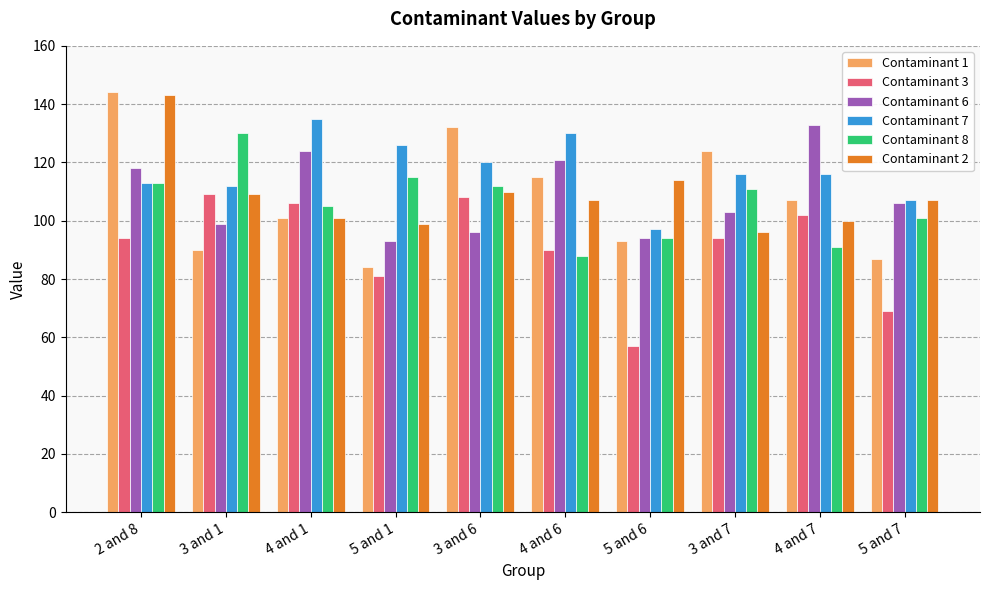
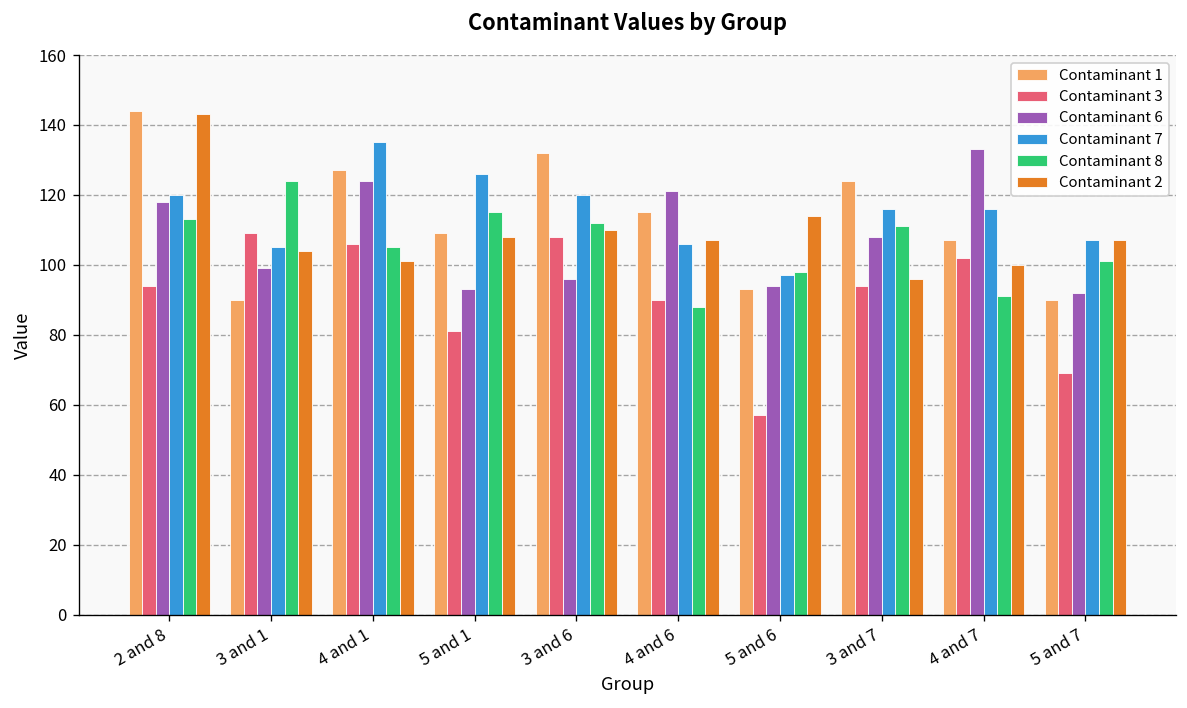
Contaminant 7, 2 and 8: 113 -> 120
Contaminant 7, 3 and 1: 112 -> 105
Contaminant 8, 3 and 1: 130 -> 124
Contaminant 2, 3 and 1: 109 -> 104
Contaminant 1, 4 and 1: 101 -> 127
Contaminant 1, 5 and 1: 84 -> 109
Contaminant 2, 5 and 1: 99 -> 108
Contaminant 7, 4 and 6: 130 -> 106
Contaminant 8, 5 and 6: 94 -> 98
Contaminant 6, 3 and 7: 103 -> 108
Contaminant 1, 5 and 7: 87 -> 90
Contaminant 6, 5 and 7: 106 -> 92
